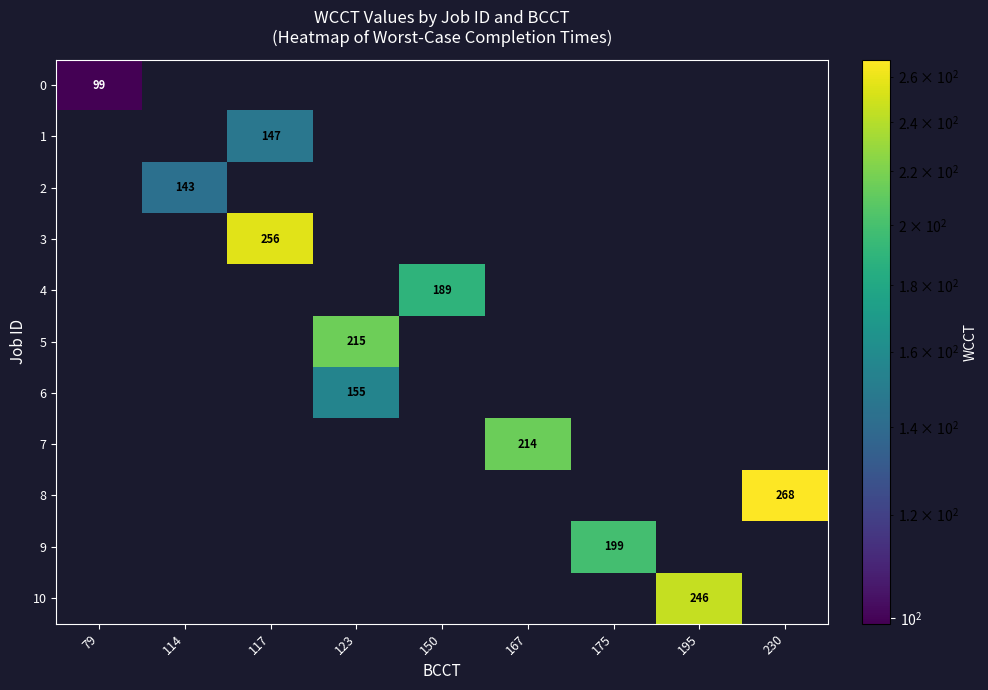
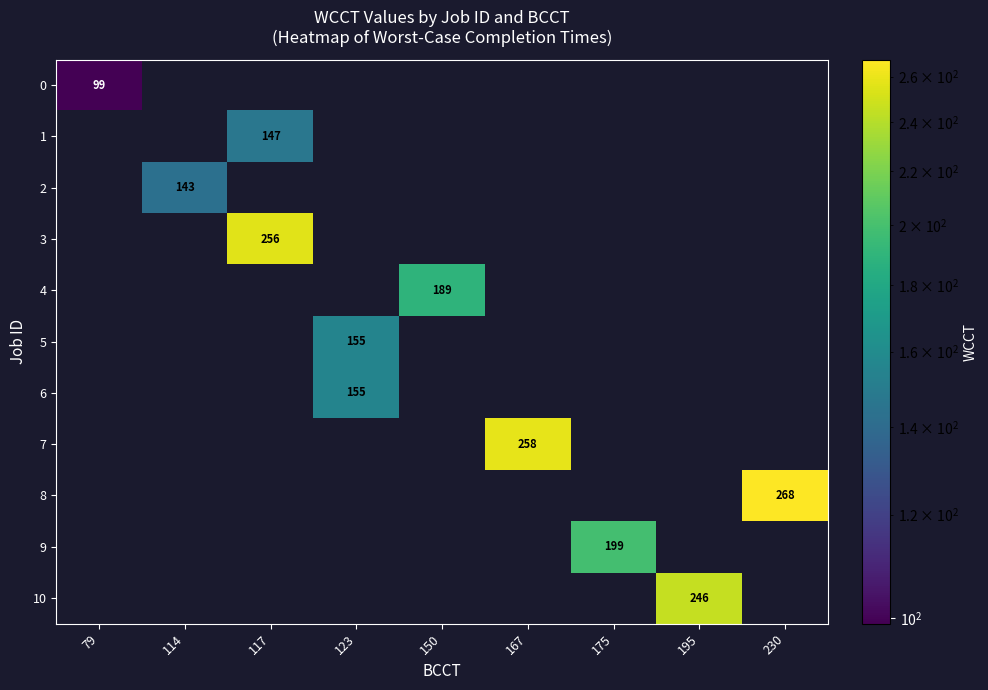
5, 123: 215 -> 155
7, 167: 214 -> 258
